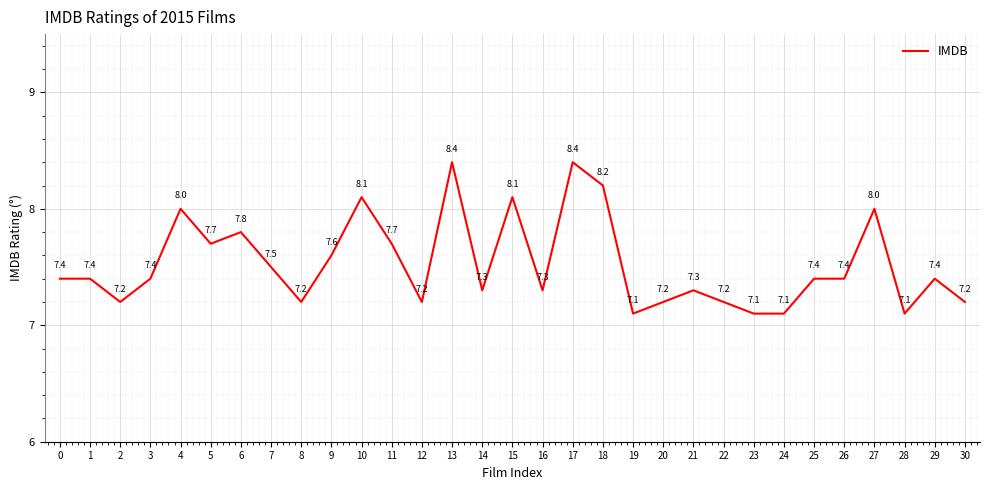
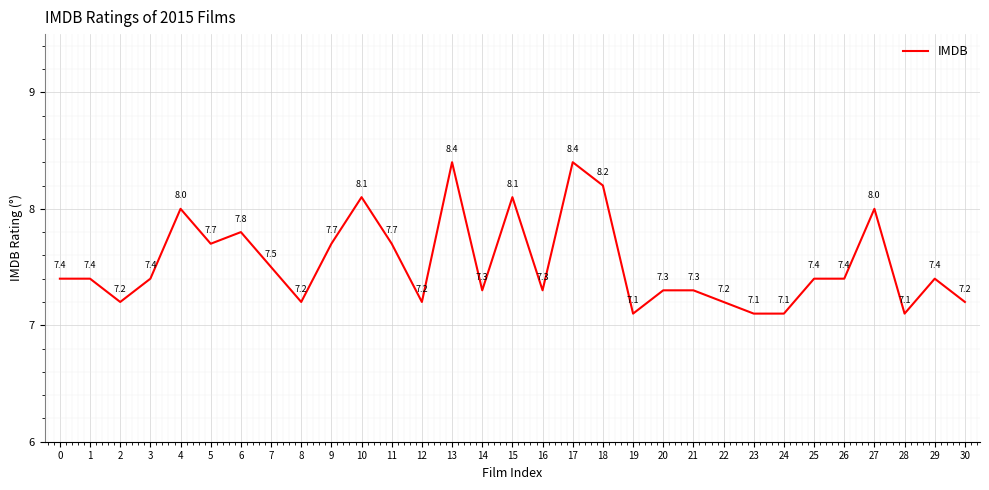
9: 7.6 -> 7.7
20: 7.2 -> 7.3
